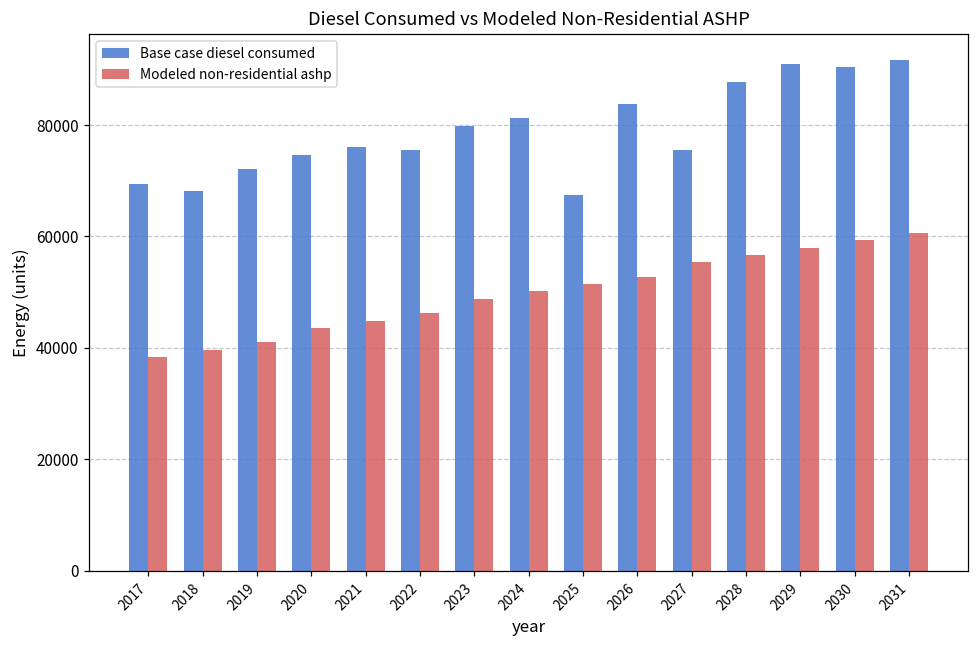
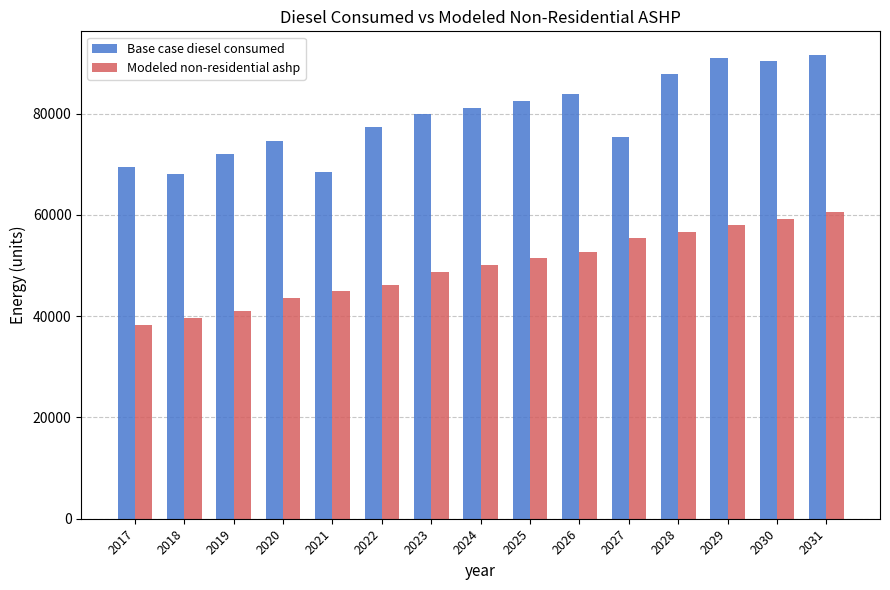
Base case diesel consumed, 2021: 76000 -> 68000
Base case diesel consumed, 2022: 76000 -> 77000
Base case diesel consumed, 2025: 67000 -> 83000
